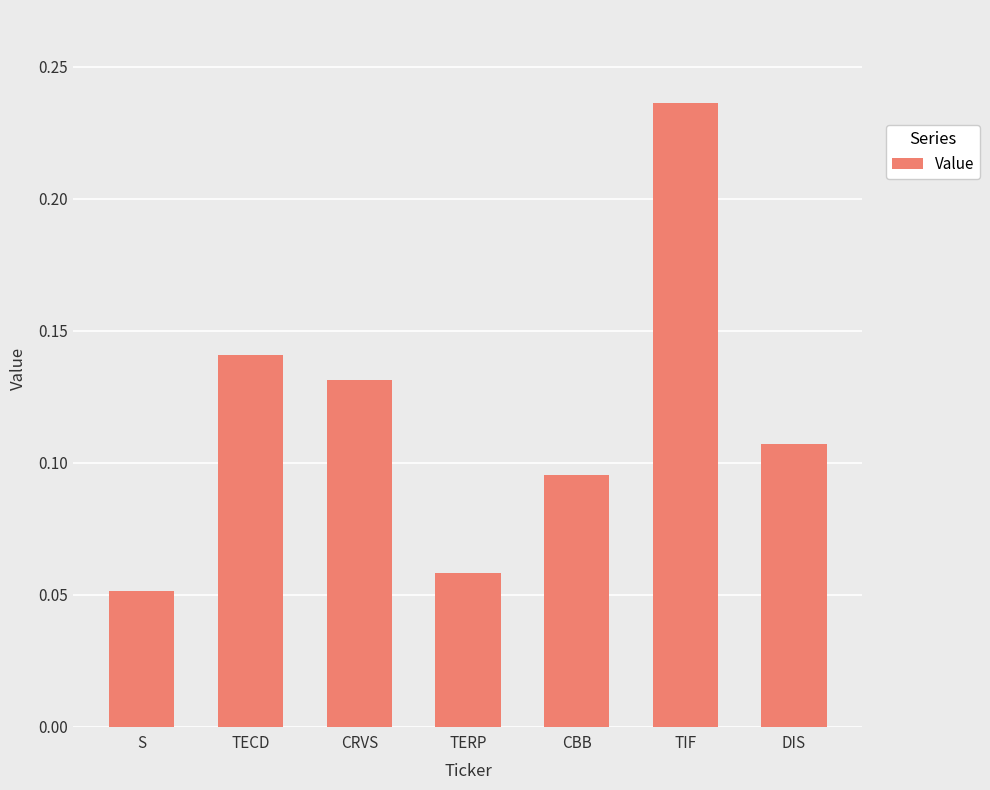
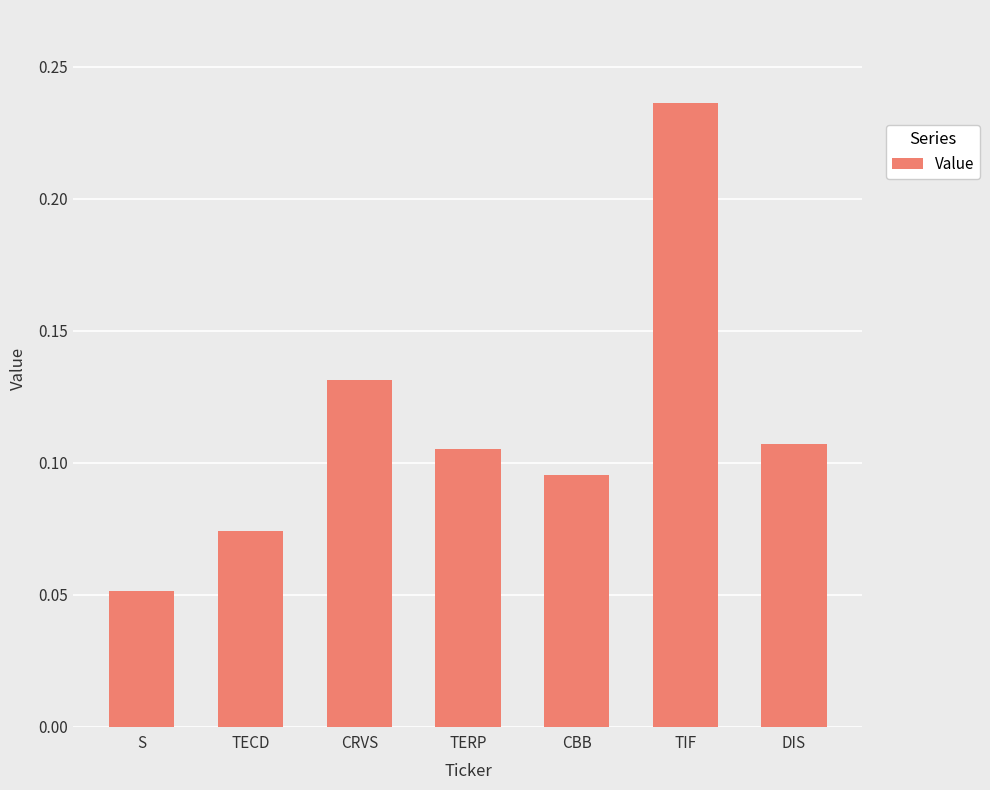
TECD: 0.141 -> 0.074
TERP: 0.058 -> 0.105
